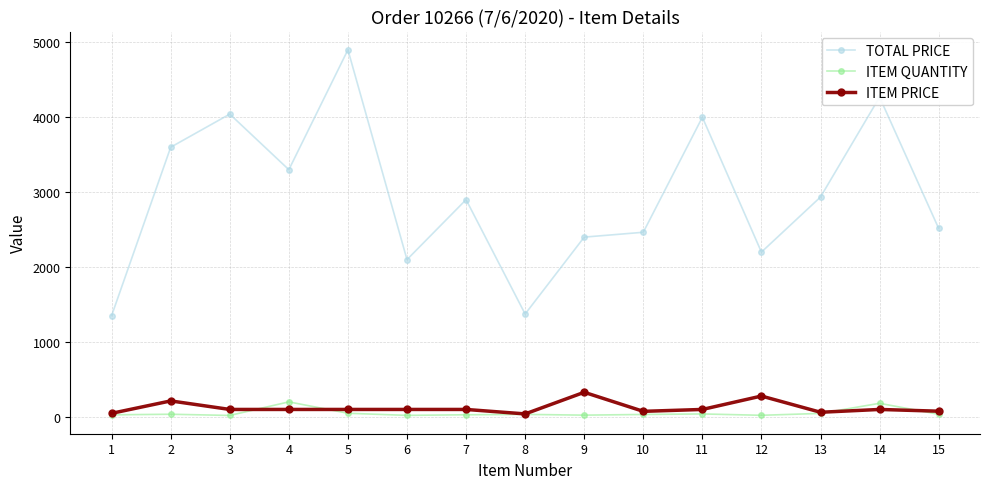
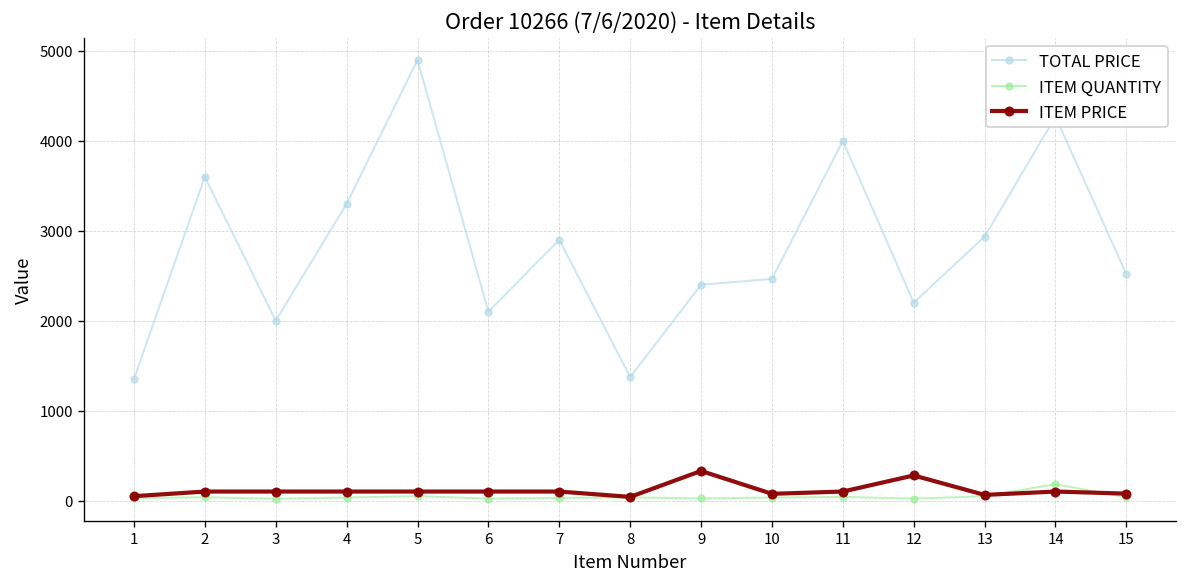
ITEM PRICE, 2: 200 -> 100
TOTAL PRICE, 3: 4000 -> 2000
ITEM QUANTITY, 4: 200 -> 0
